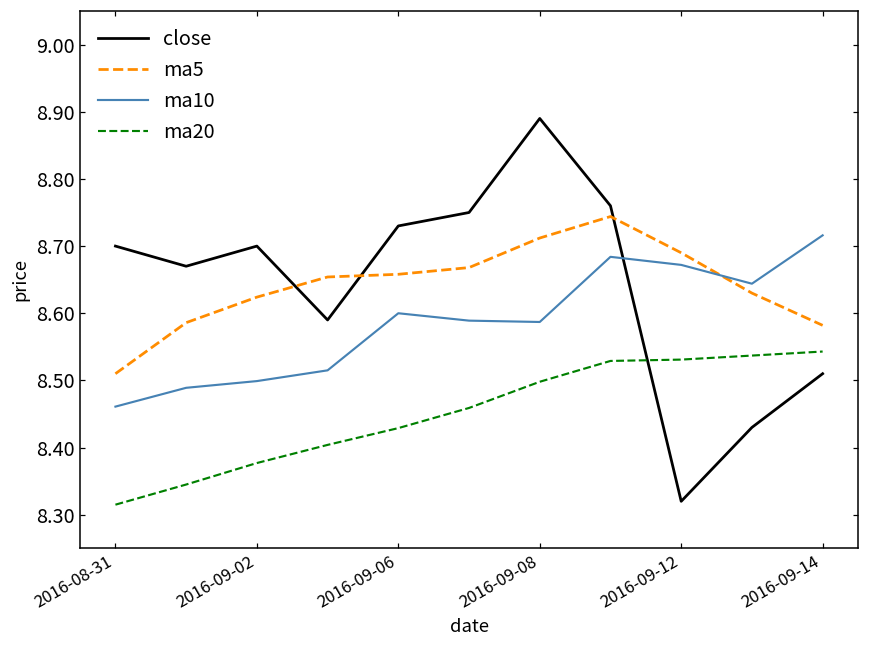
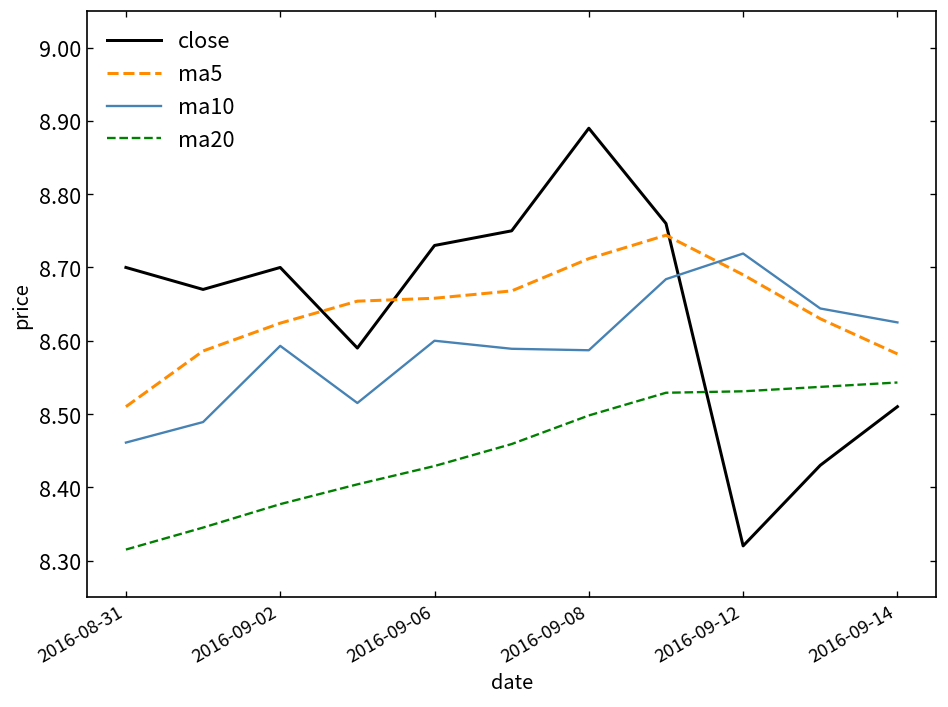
ma10, 2016-09-02: 8.50 -> 8.59
ma10, 2016-09-12: 8.67 -> 8.72
ma10, 2016-09-14: 8.72 -> 8.63
